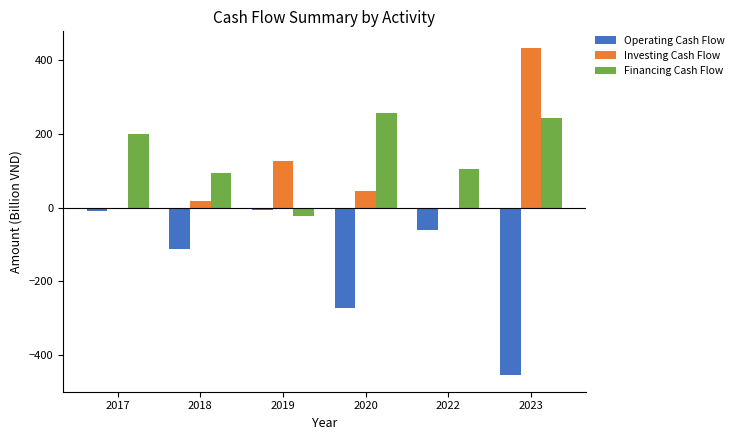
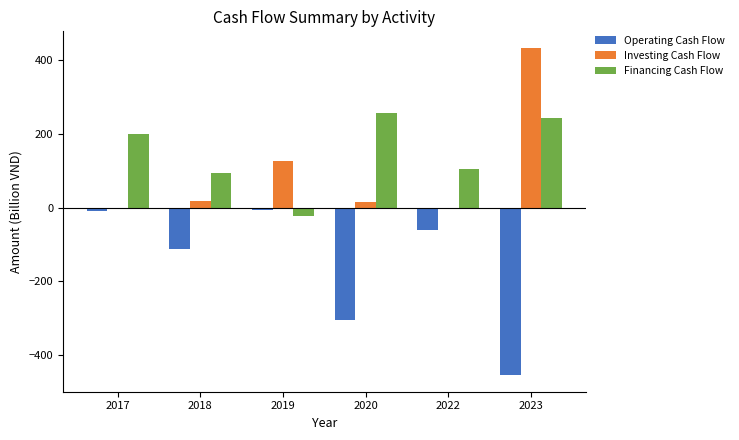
Operating Cash Flow, 2020: -270 -> -300
Investing Cash Flow, 2020: 40 -> 20
